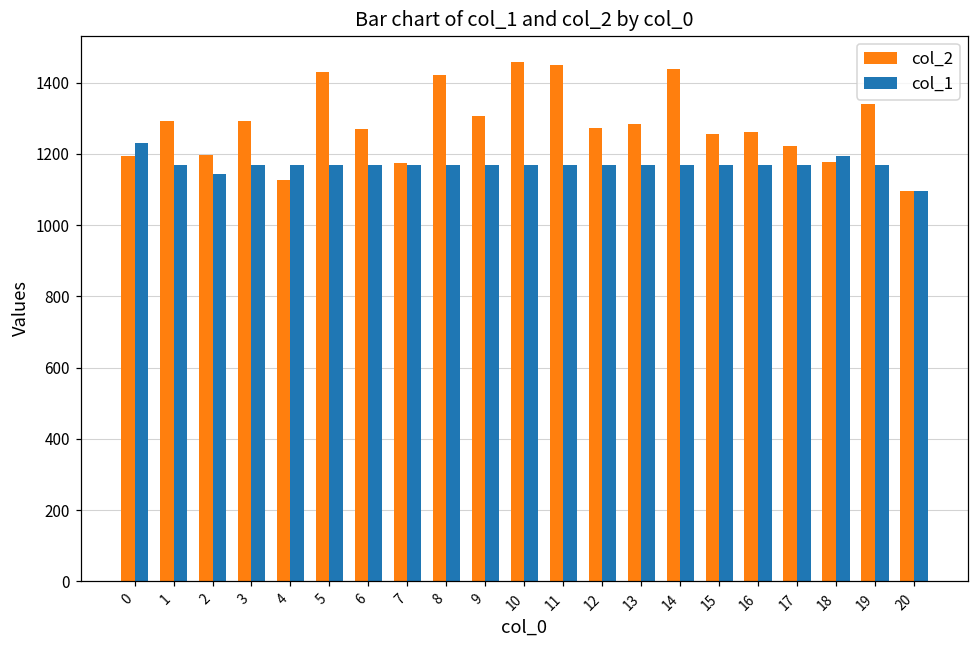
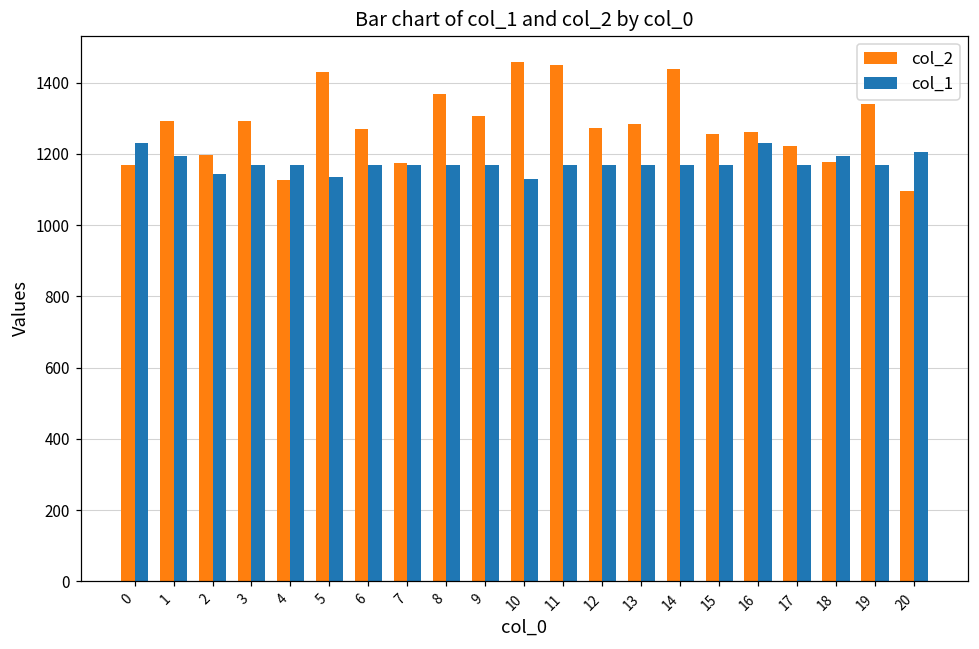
col_2, 0: 1200 -> 1170
col_1, 1: 1170 -> 1190
col_1, 5: 1170 -> 1130
col_2, 8: 1420 -> 1370
col_1, 10: 1170 -> 1130
col_1, 16: 1170 -> 1230
col_1, 20: 1100 -> 1200
